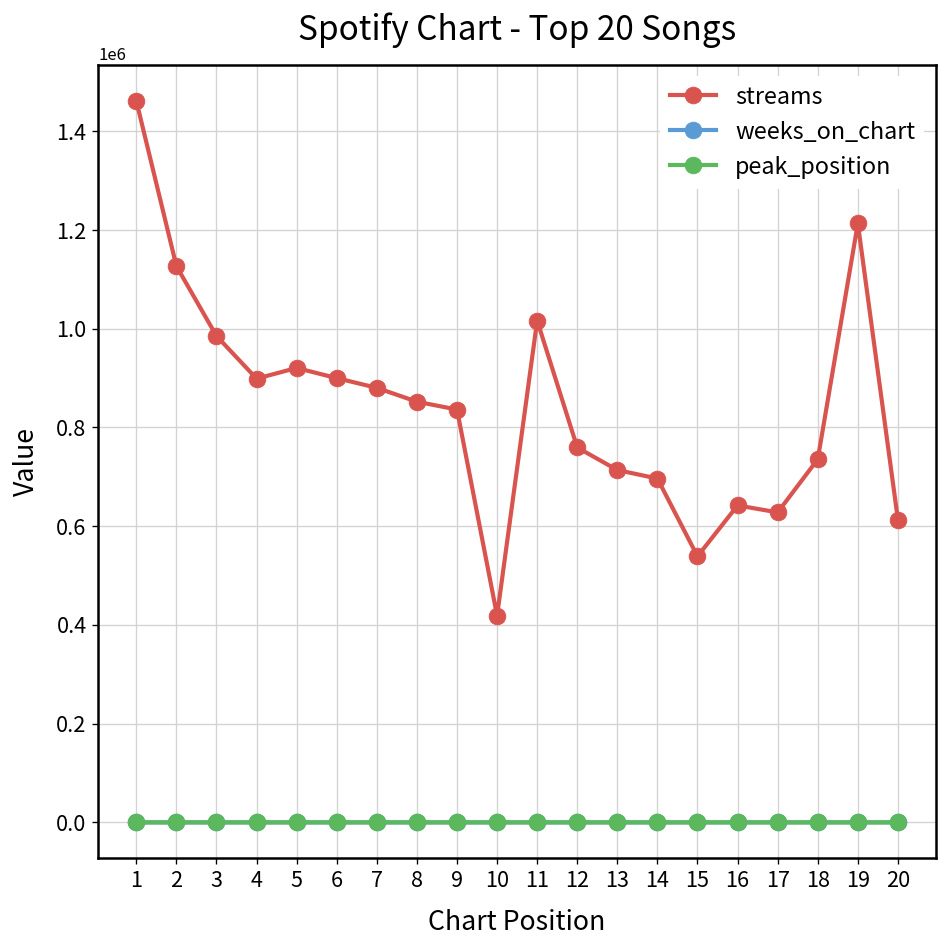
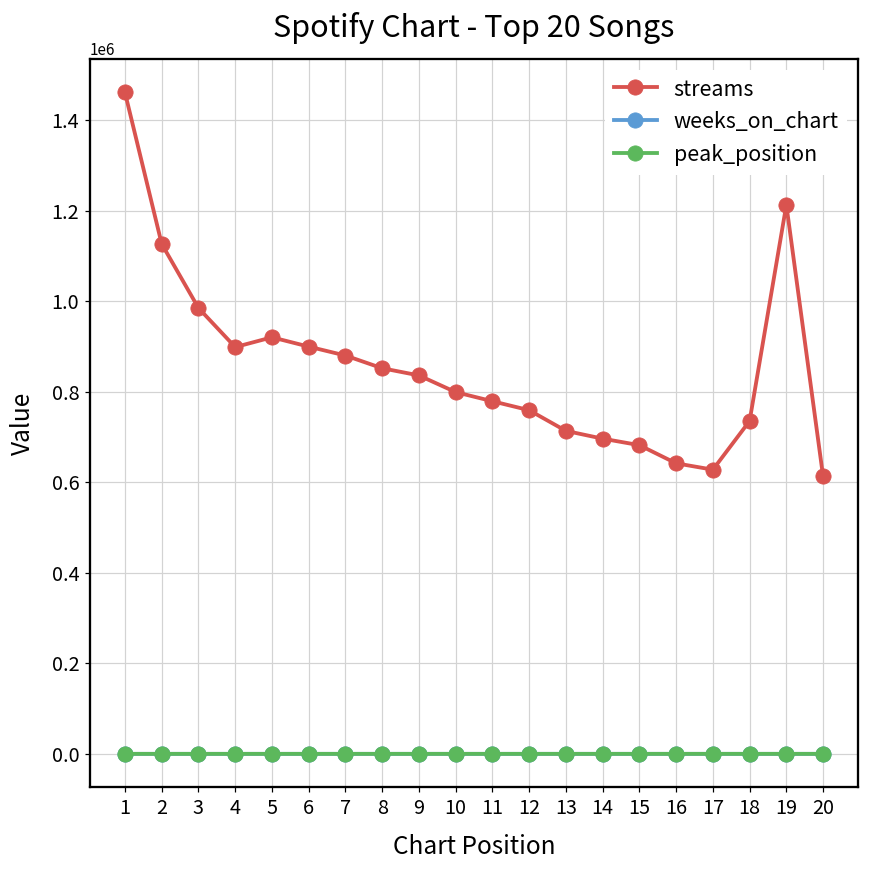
streams, 10: 420000 -> 800000
streams, 11: 1020000 -> 780000
streams, 15: 540000 -> 680000
